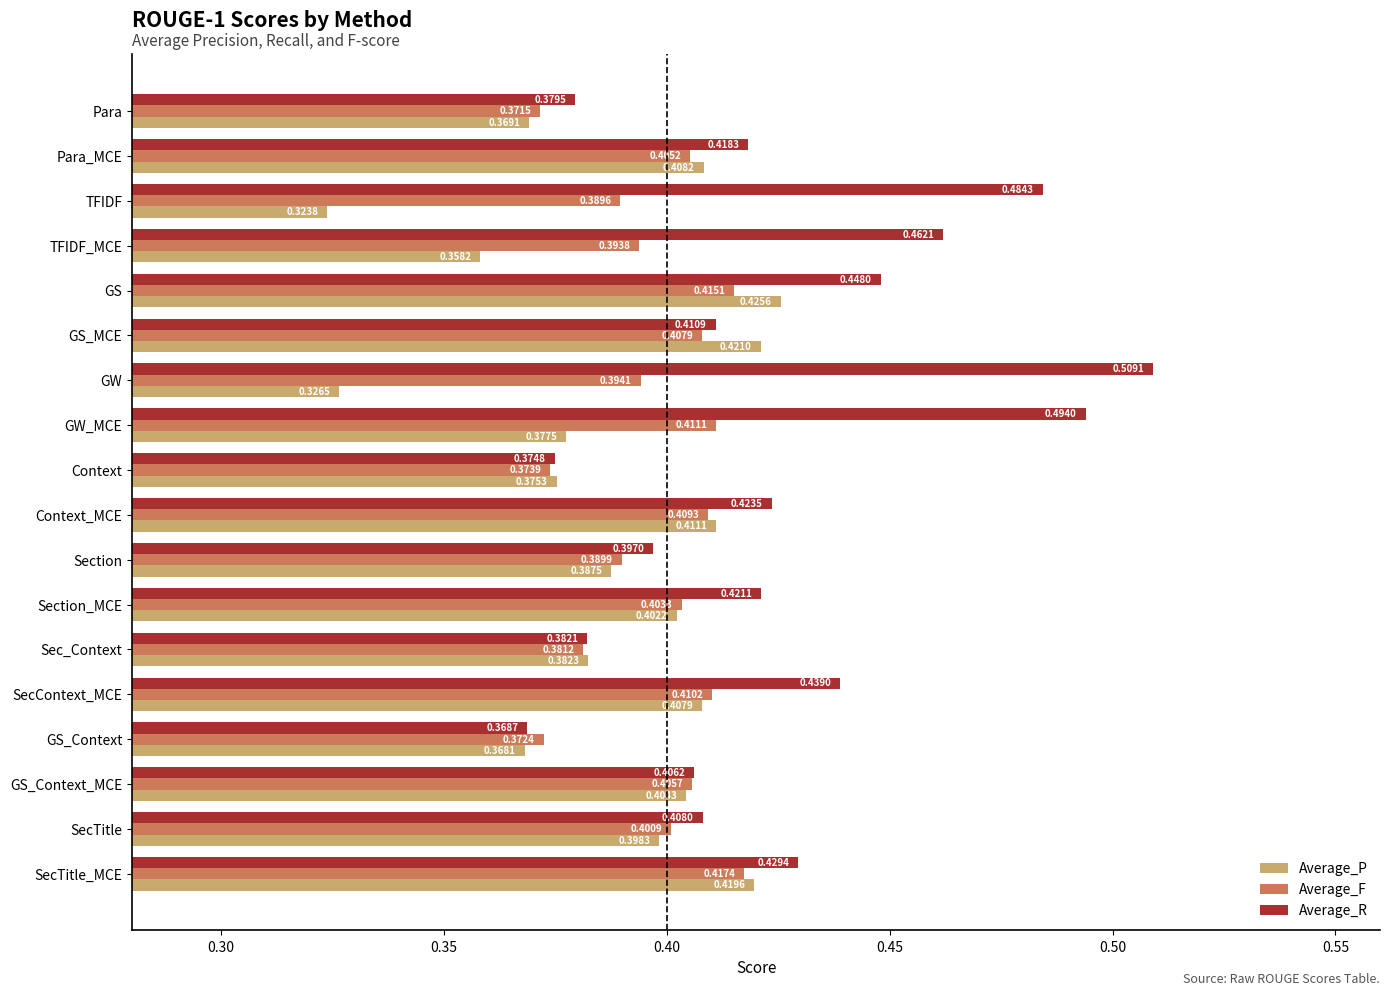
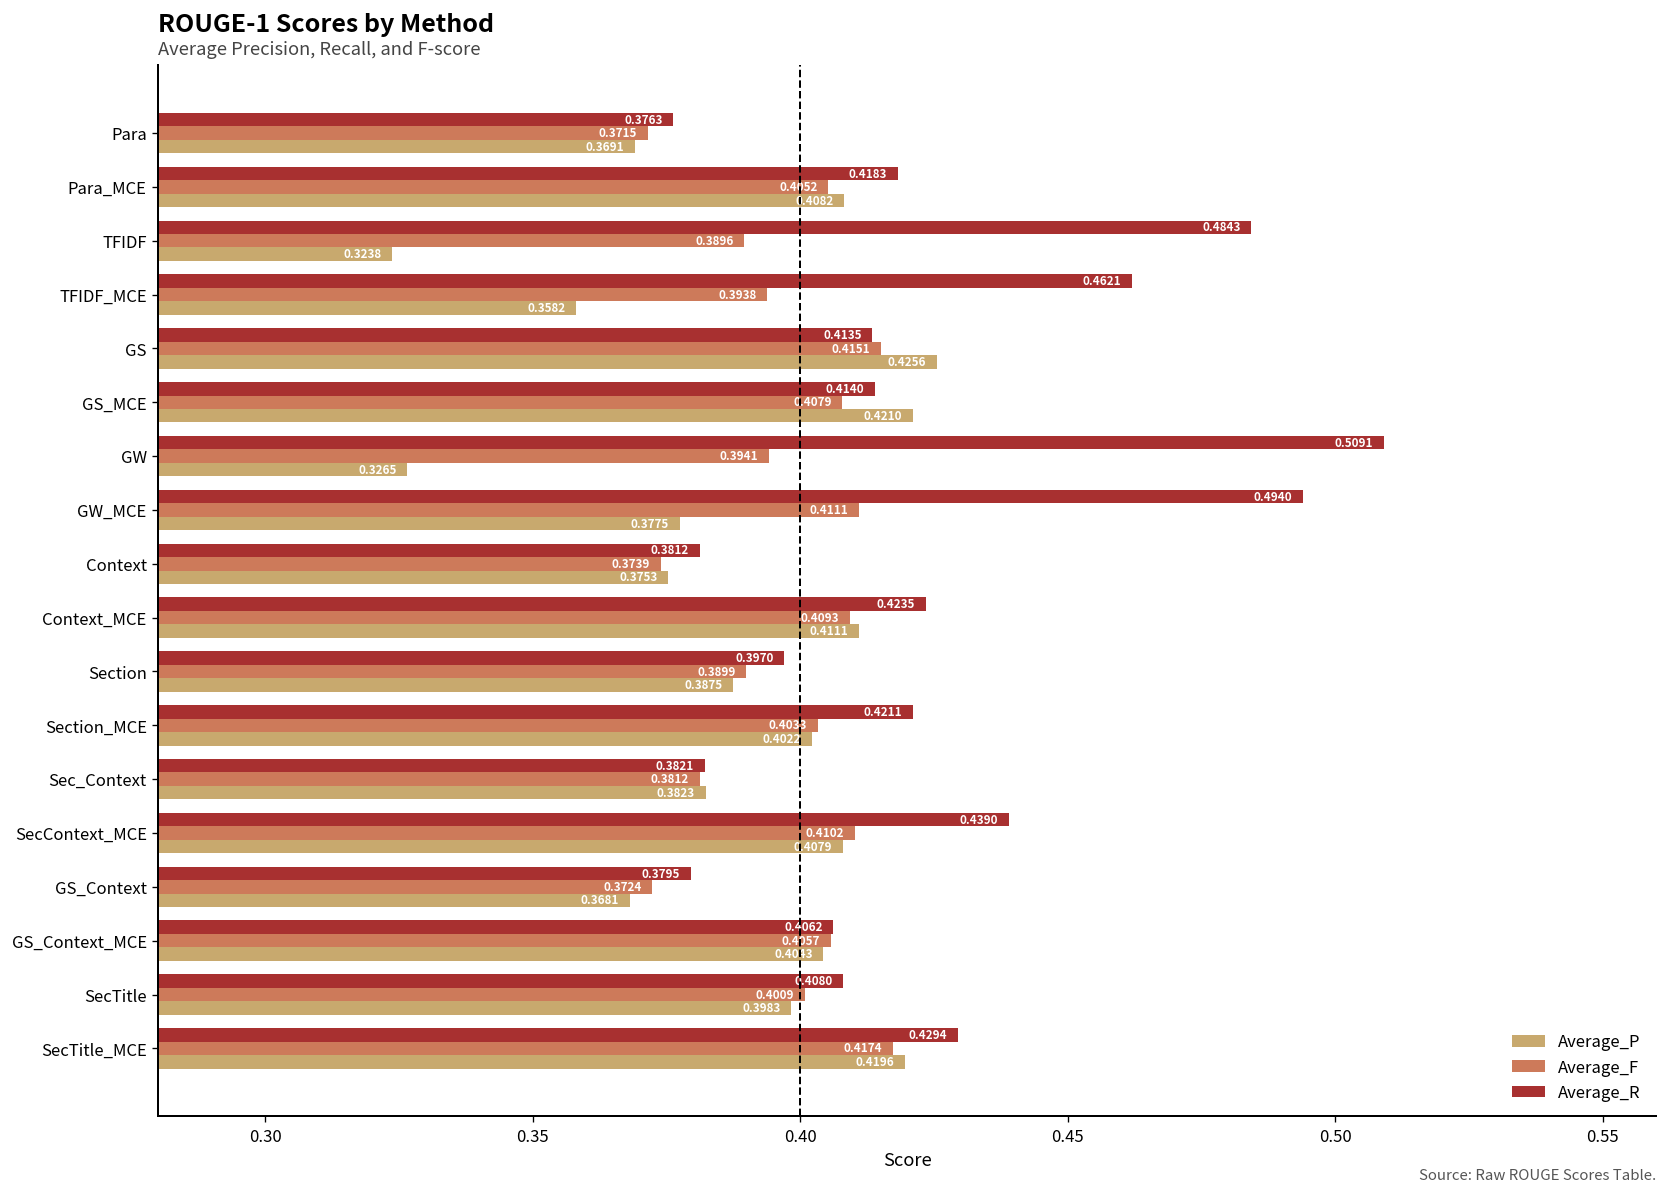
Average_R, Para: 0.3795 -> 0.3763
Average_R, GS: 0.4480 -> 0.4135
Average_R, GS_MCE: 0.4109 -> 0.4140
Average_R, Context: 0.3748 -> 0.3812
Average_R, GS_Context: 0.3687 -> 0.3795
